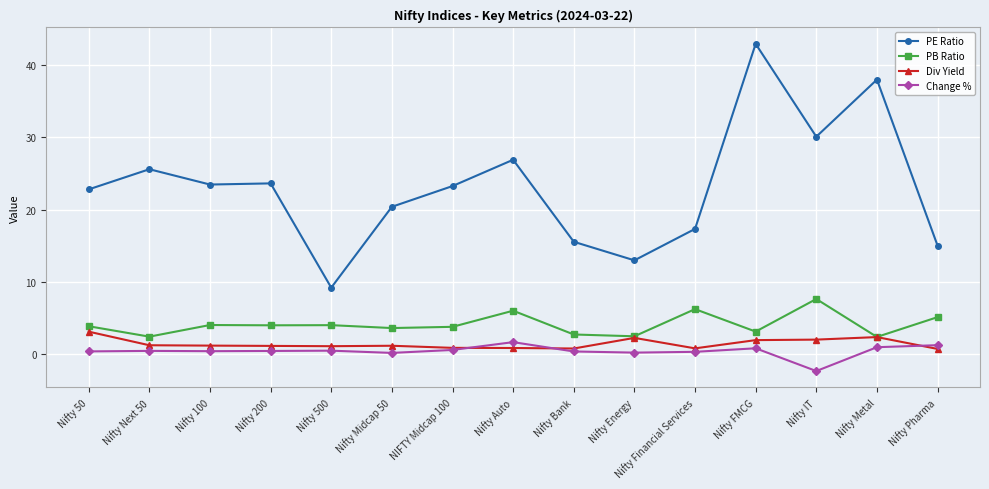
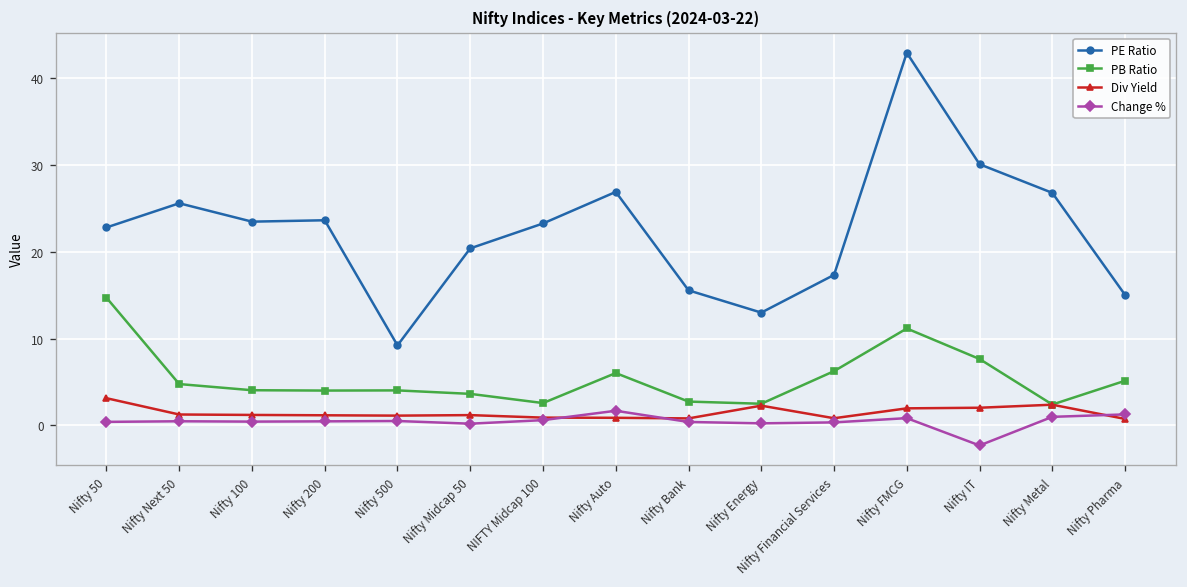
PB Ratio, Nifty 50: 4 -> 15
PB Ratio, Nifty Next 50: 2 -> 5
PB Ratio, NIFTY Midcap 100: 4 -> 3
PB Ratio, Nifty FMCG: 3 -> 11
PE Ratio, Nifty Metal: 38 -> 27
